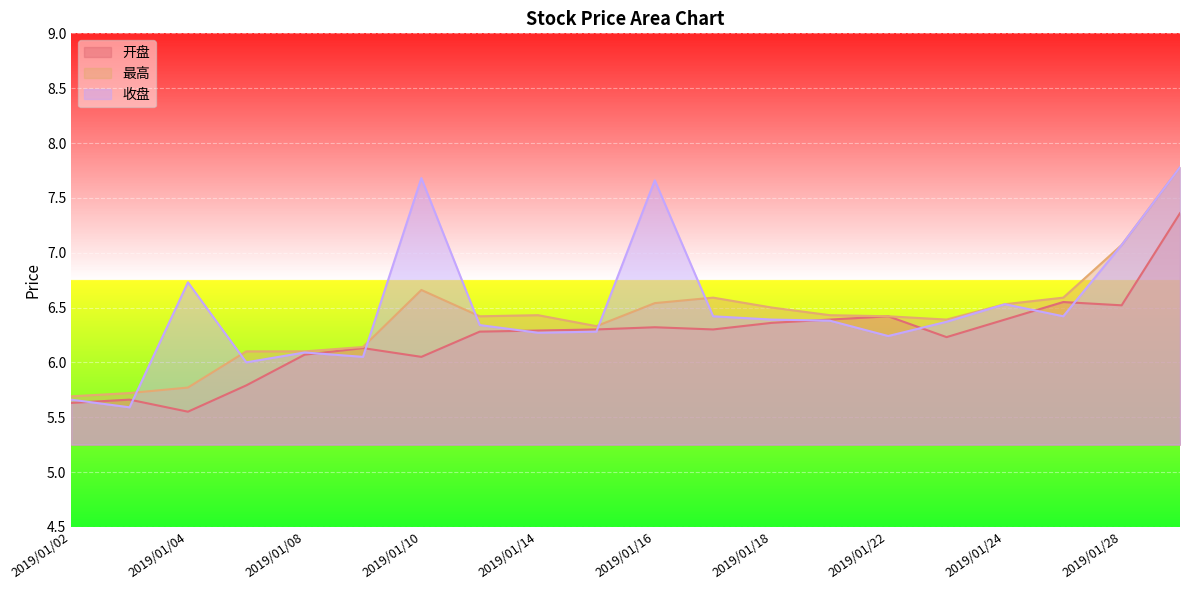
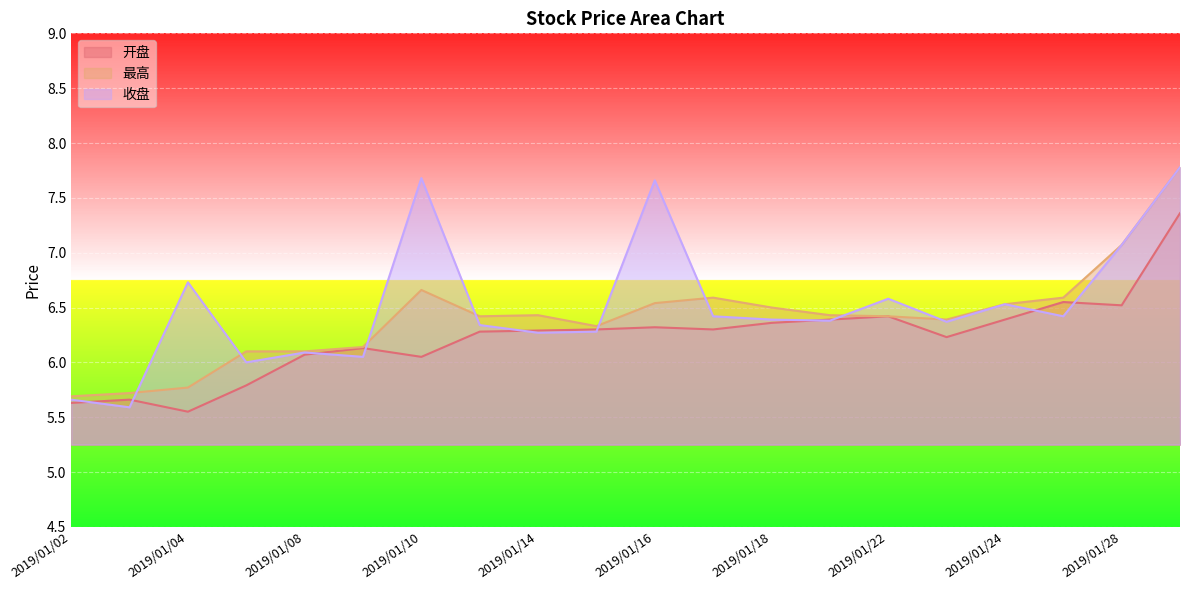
收盘, 2019/01/22: 6.24 -> 6.58
